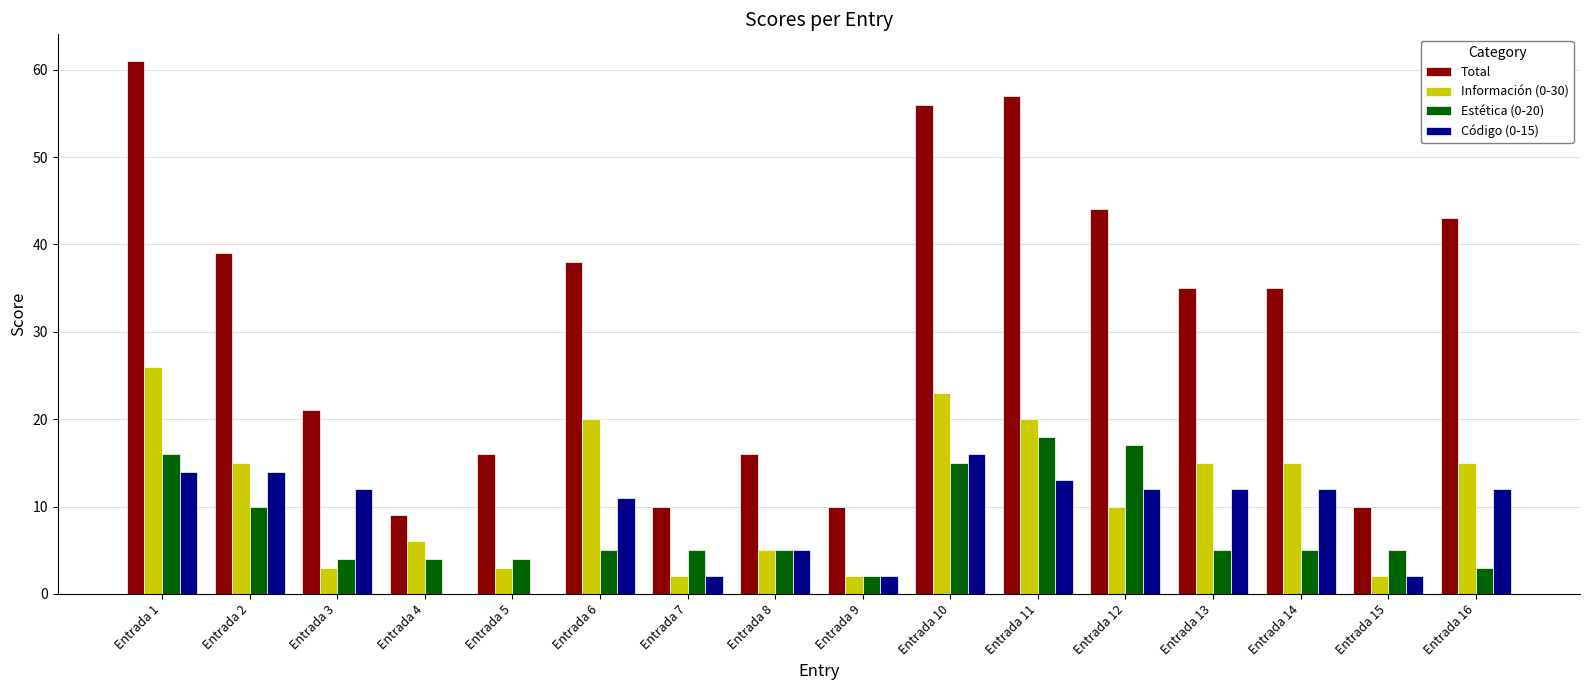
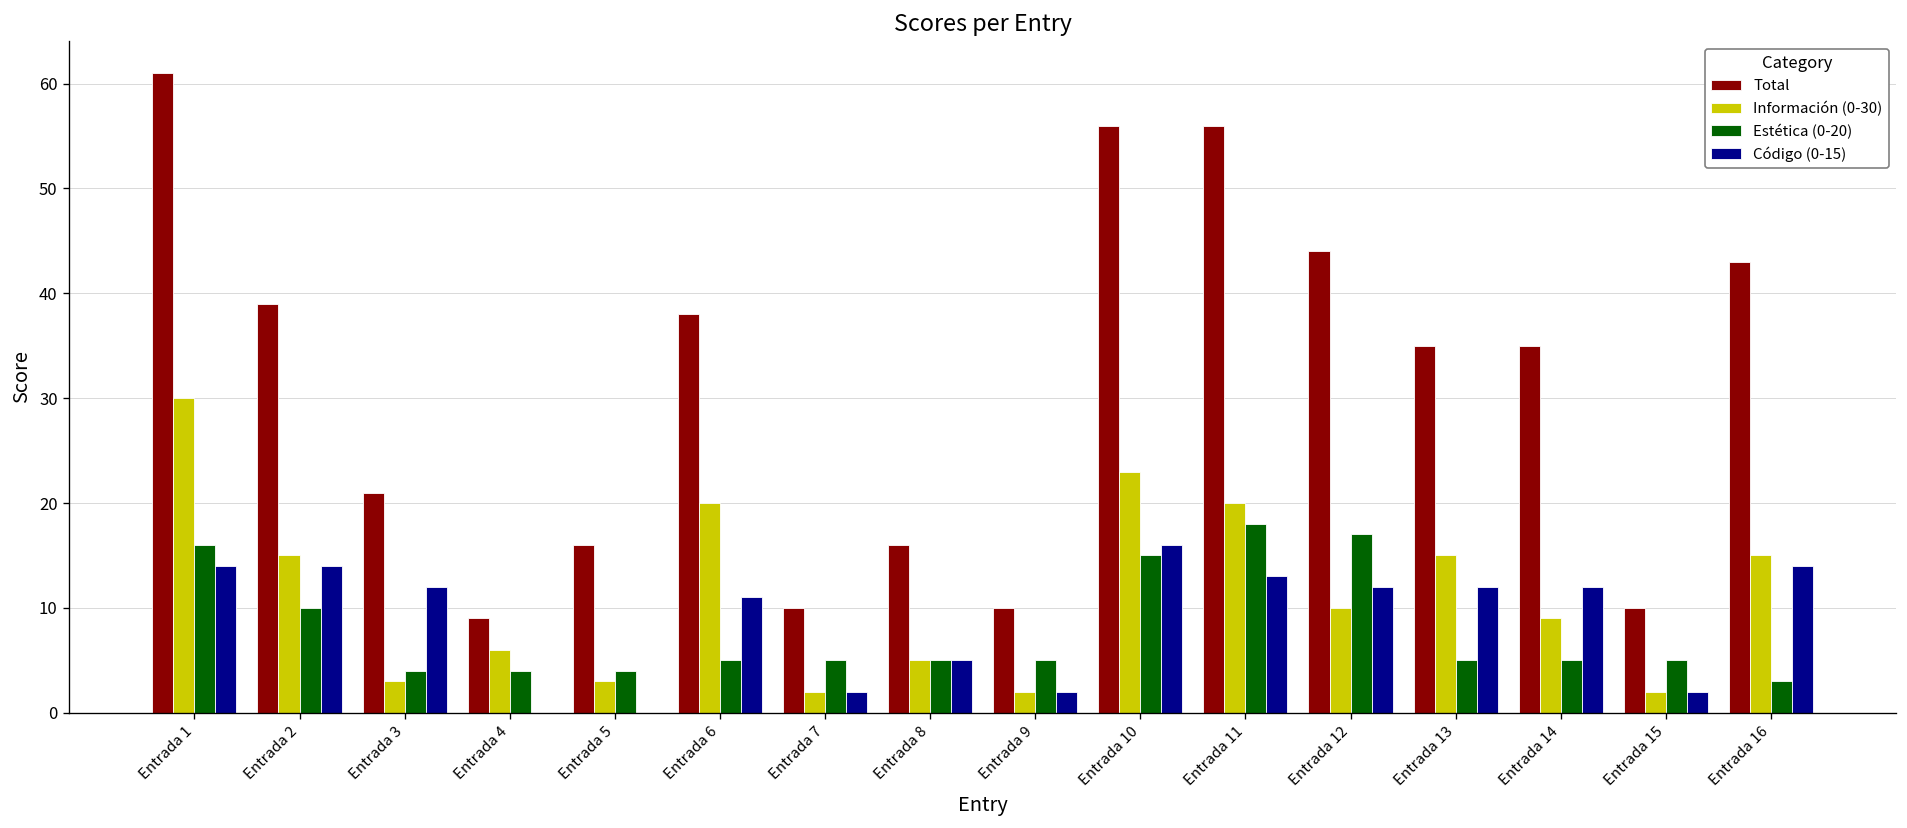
Información (0-30), Entrada 1: 26 -> 30
Estética (0-20), Entrada 9: 2 -> 5
Total, Entrada 11: 57 -> 56
Información (0-30), Entrada 14: 15 -> 9
Código (0-15), Entrada 16: 12 -> 14
